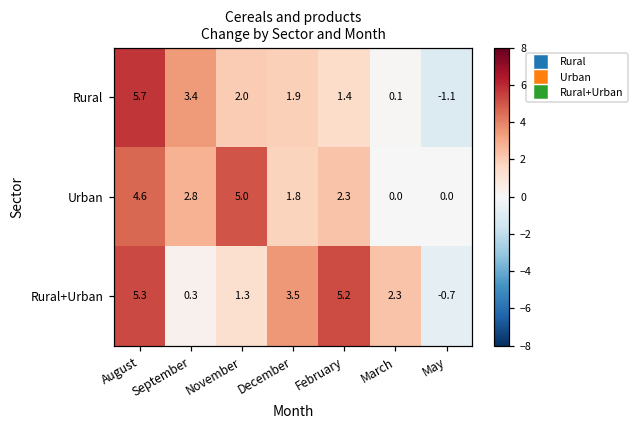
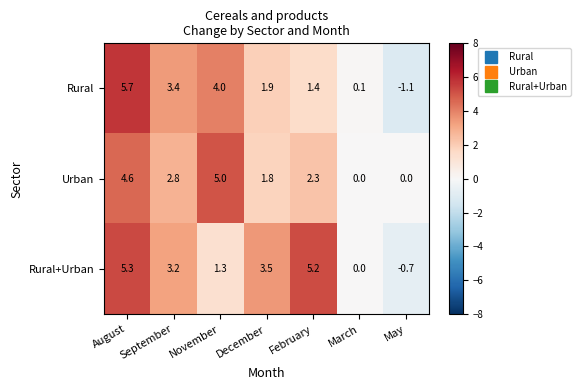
Rural, November: 2.0 -> 4.0
Rural+Urban, September: 0.3 -> 3.2
Rural+Urban, March: 2.3 -> 0.0
